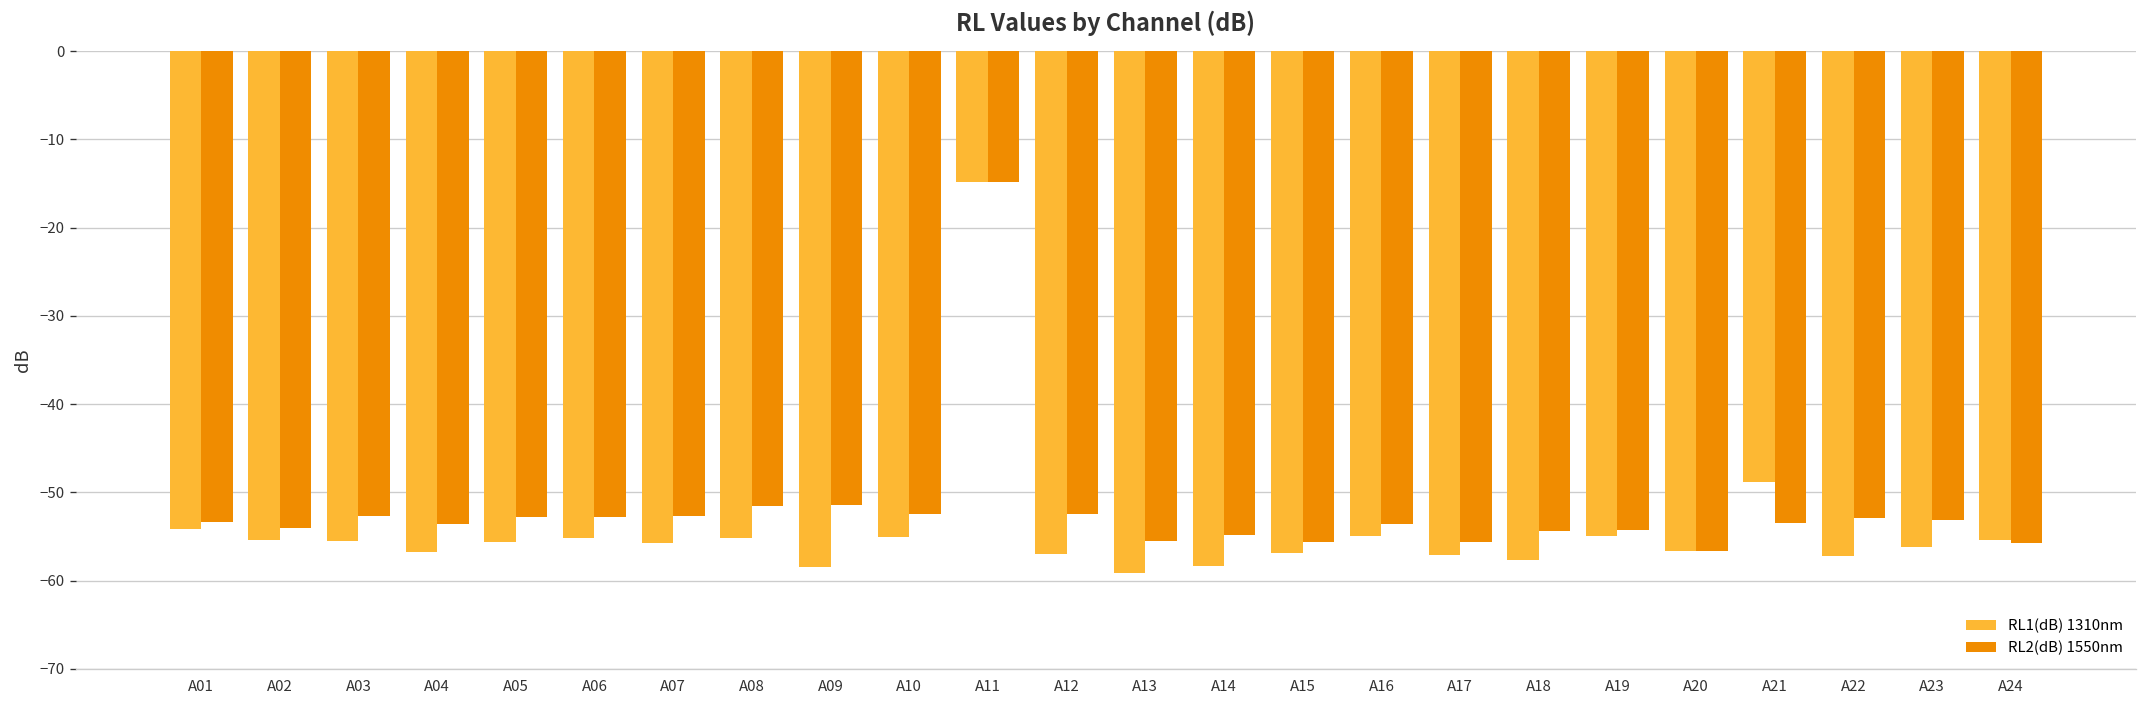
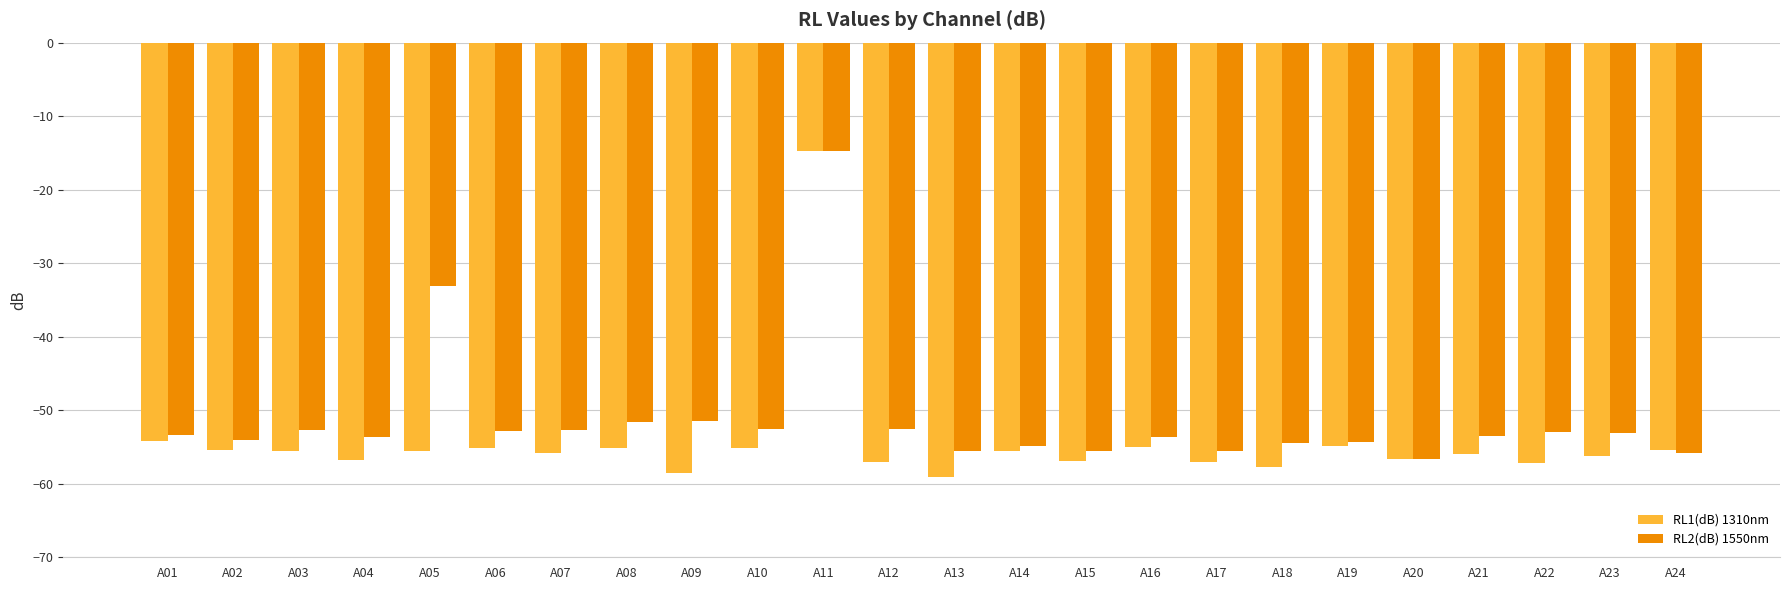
RL2(dB) 1550nm, A05: -53 -> -33
RL1(dB) 1310nm, A14: -58 -> -56
RL1(dB) 1310nm, A21: -49 -> -56
